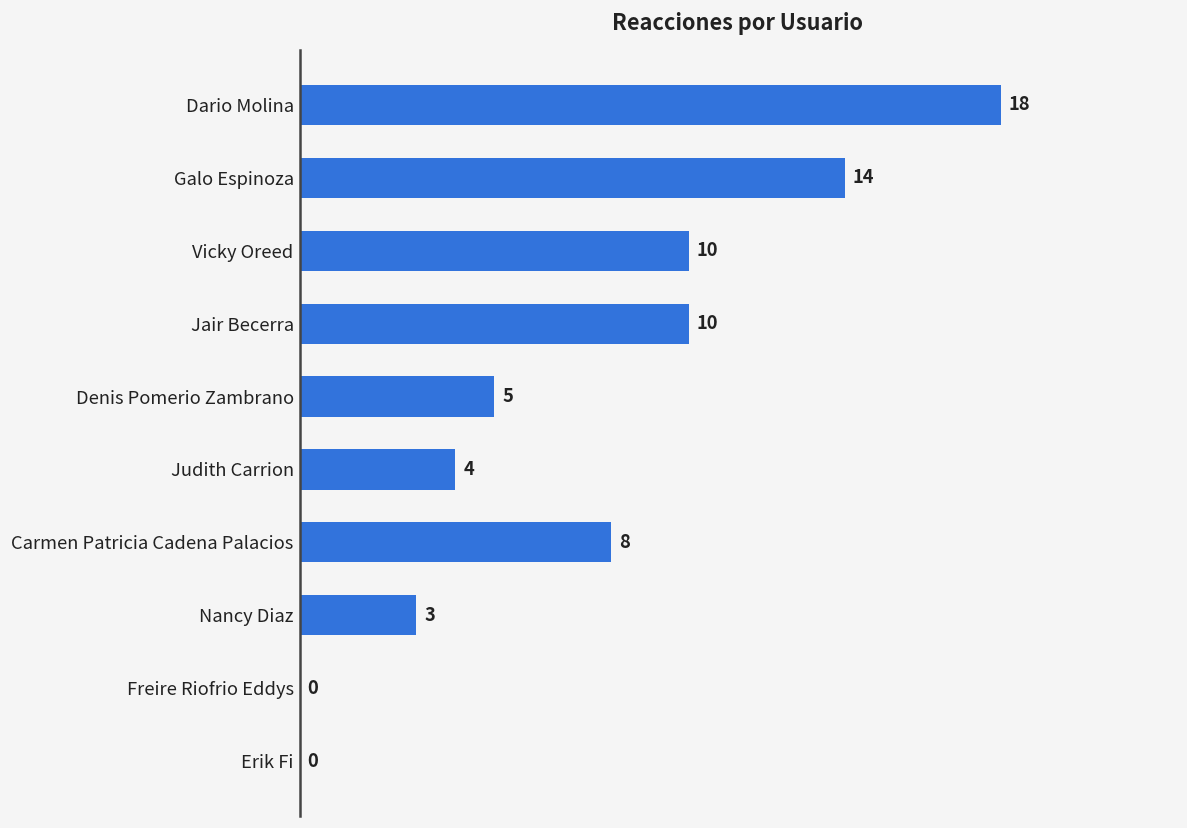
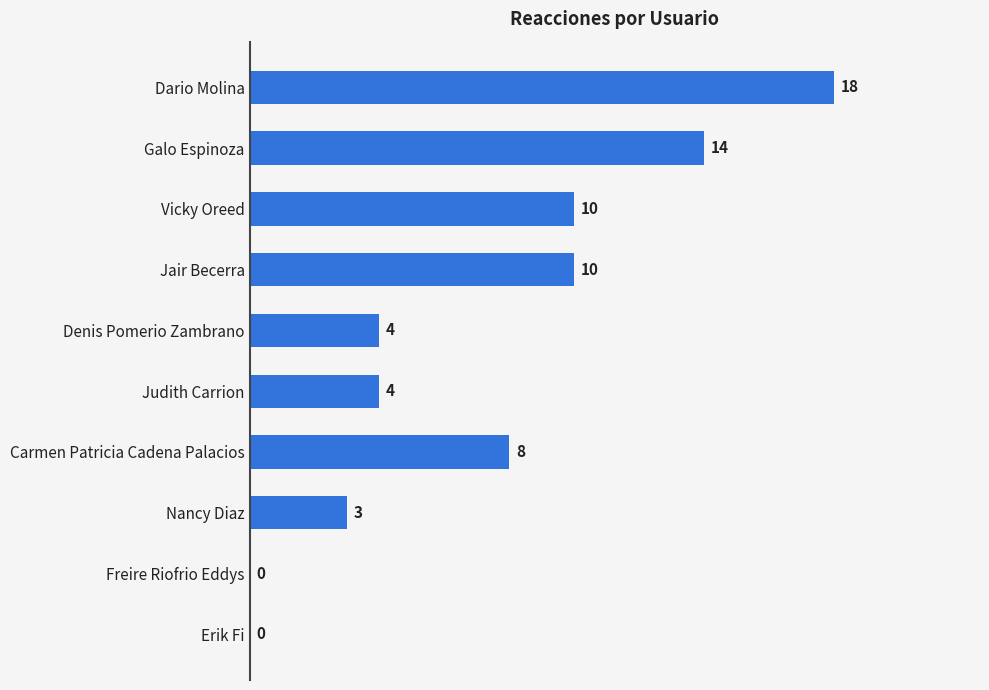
Denis Pomerio Zambrano: 5 -> 4
